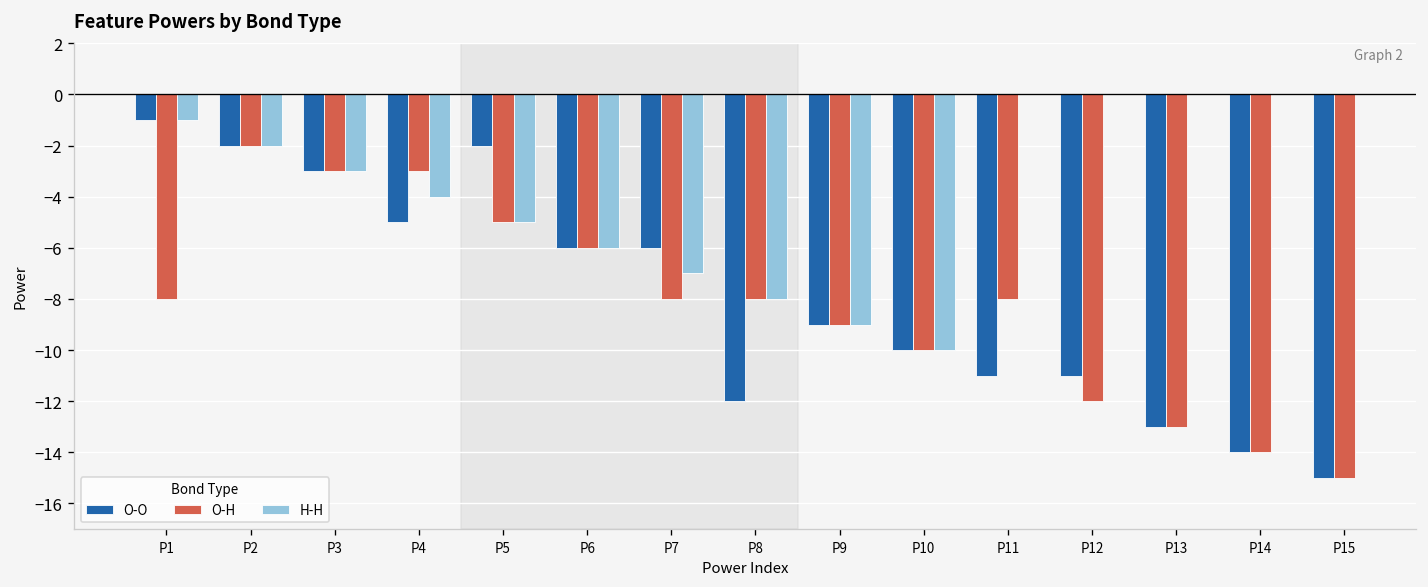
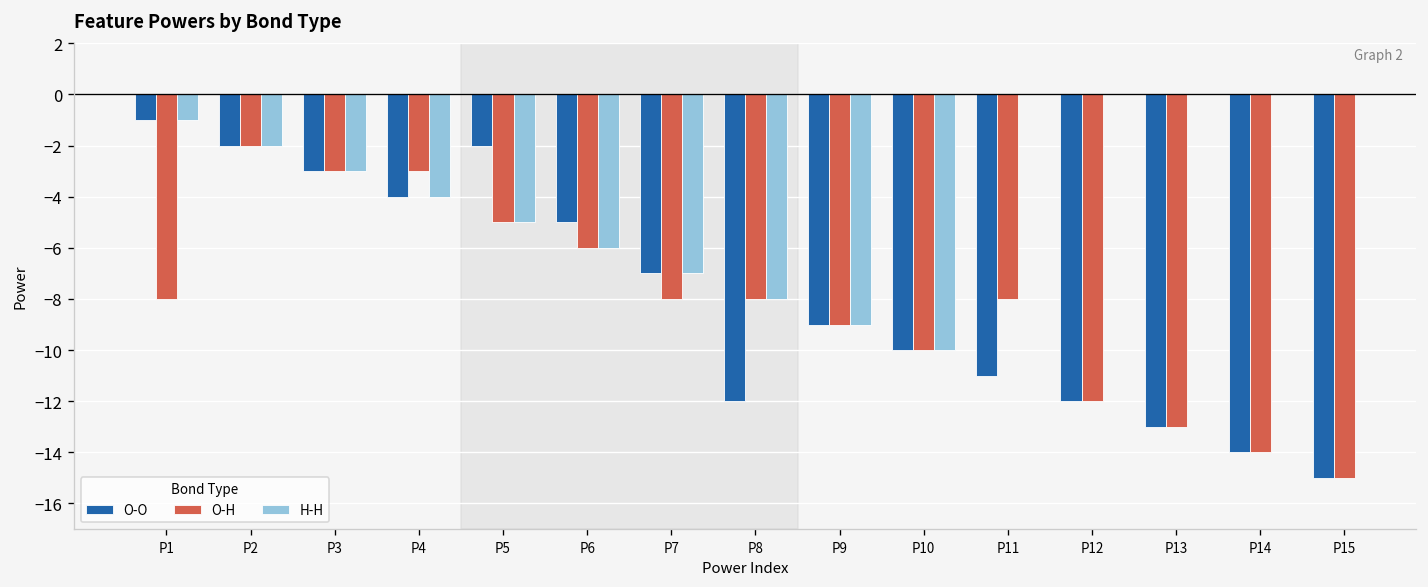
O-O, P4: -5 -> -4
O-O, P6: -6 -> -5
O-O, P7: -6 -> -7
O-O, P12: -11 -> -12
